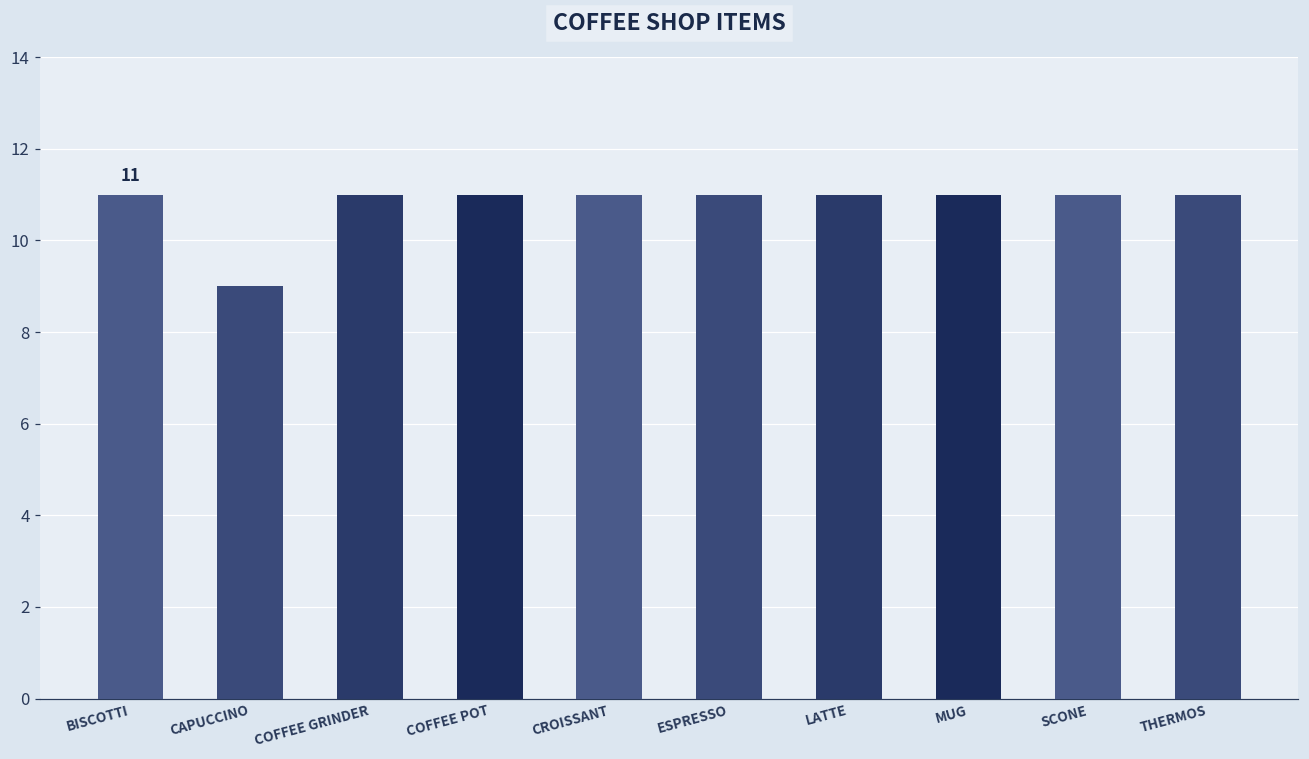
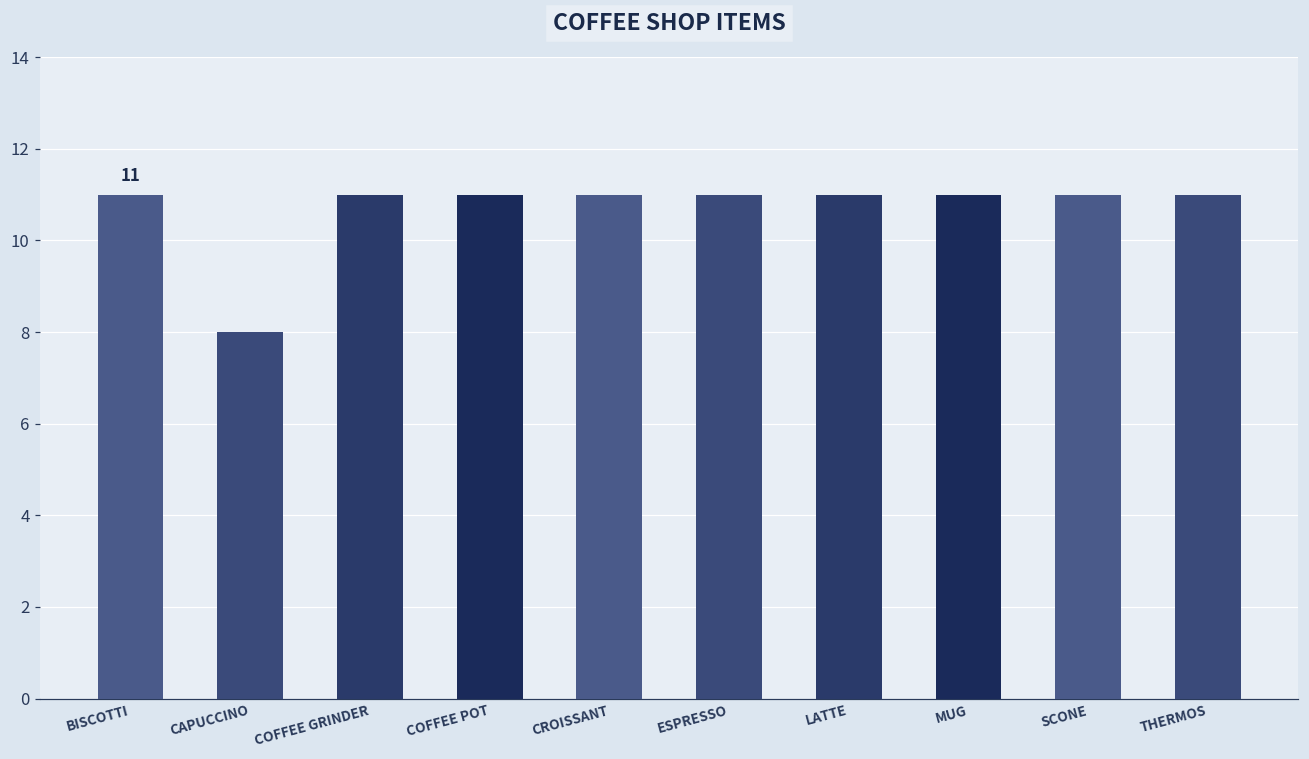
CAPUCCINO: 9 -> 8
